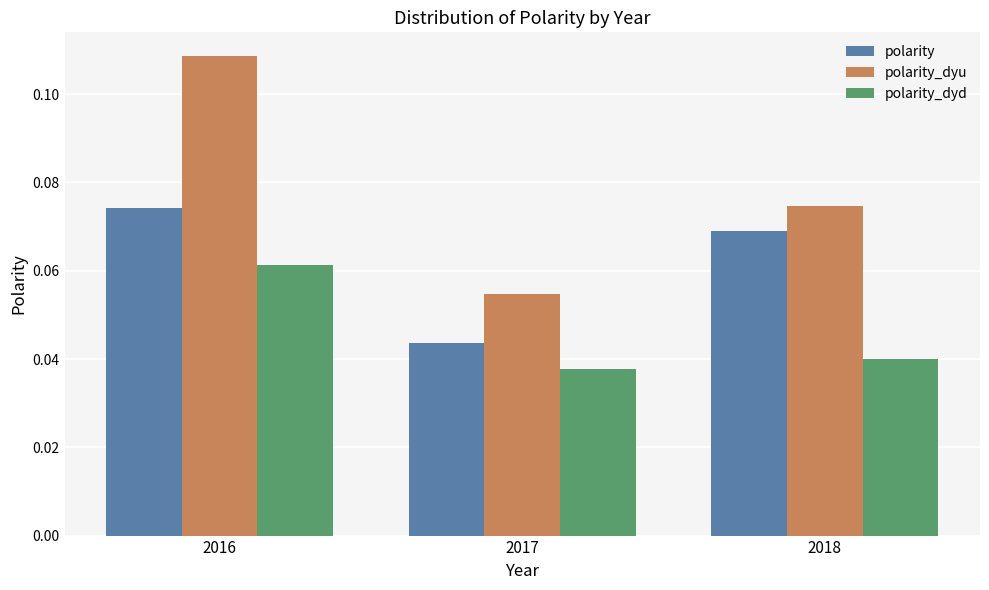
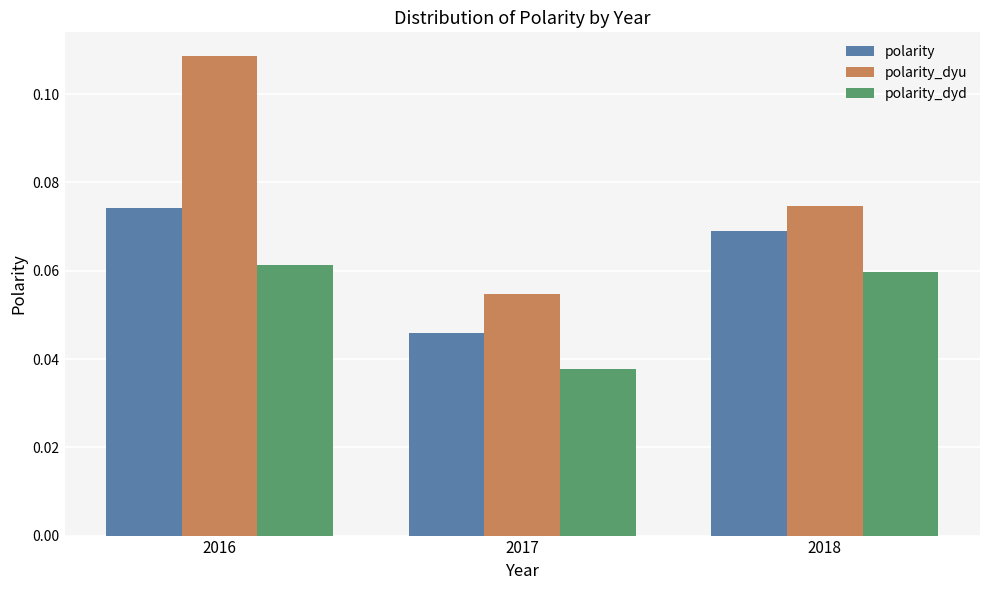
polarity, 2017: 0.044 -> 0.046
polarity_dyd, 2018: 0.040 -> 0.060
